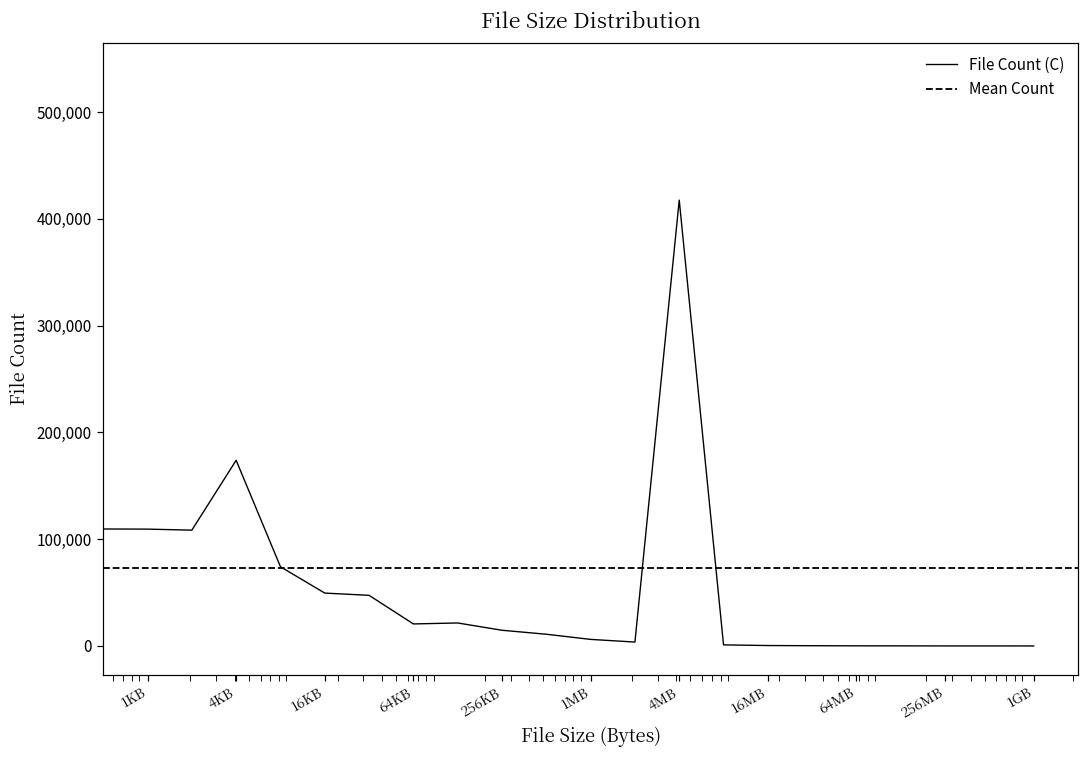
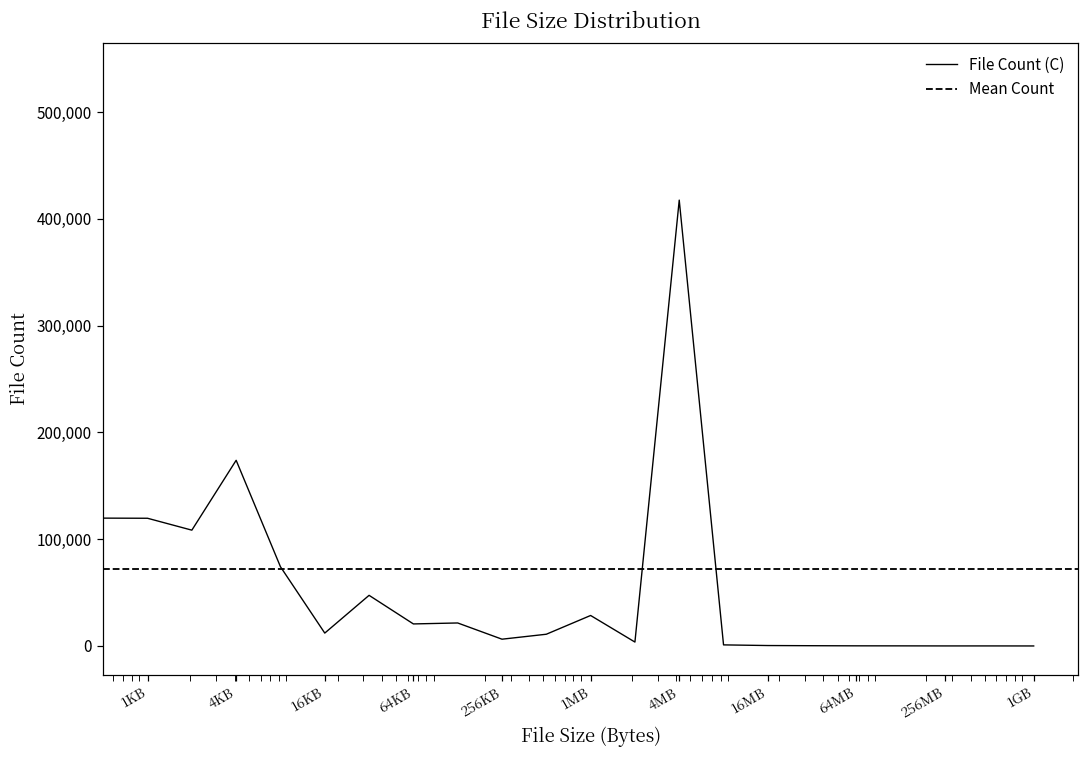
1KB: 110,000 -> 120,000
16KB: 50,000 -> 10,000
256KB: 15,000 -> 6,000
1MB: 10,000 -> 30,000
